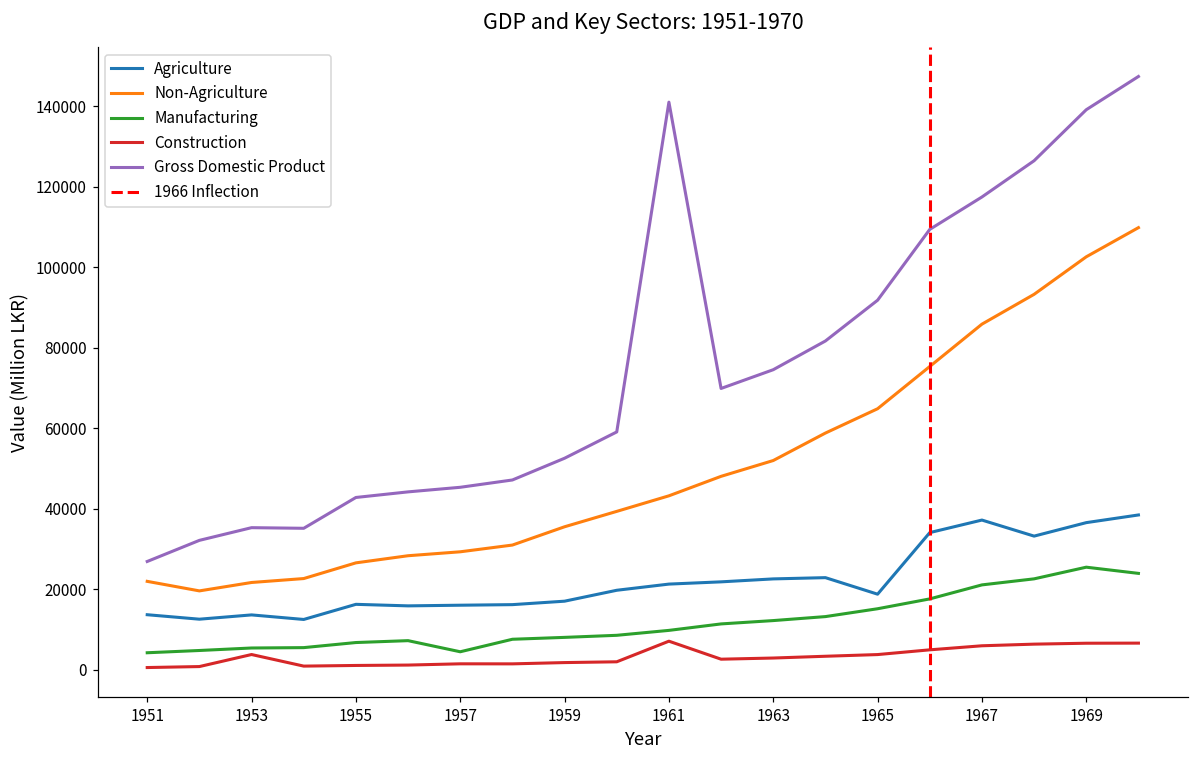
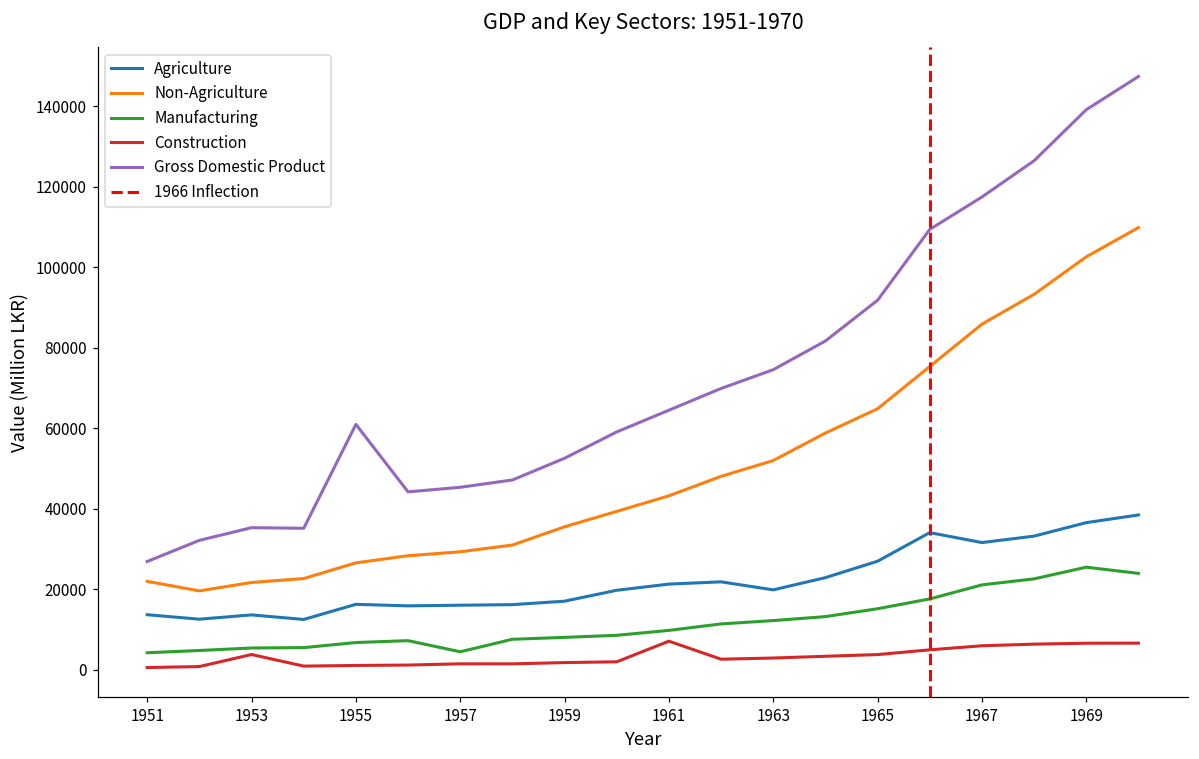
Gross Domestic Product, 1955: 43000 -> 61000
Gross Domestic Product, 1961: 141000 -> 64000
Agriculture, 1963: 23000 -> 20000
Agriculture, 1965: 19000 -> 27000
Agriculture, 1967: 37000 -> 32000
